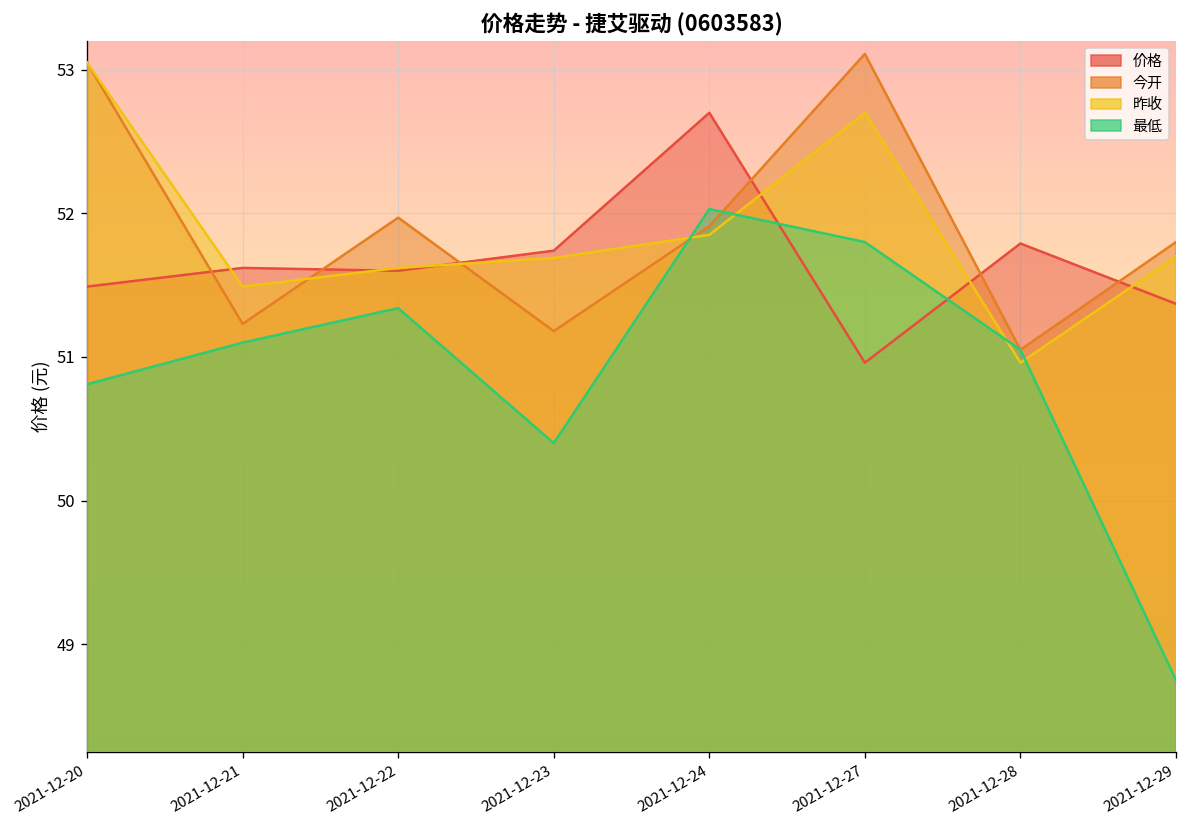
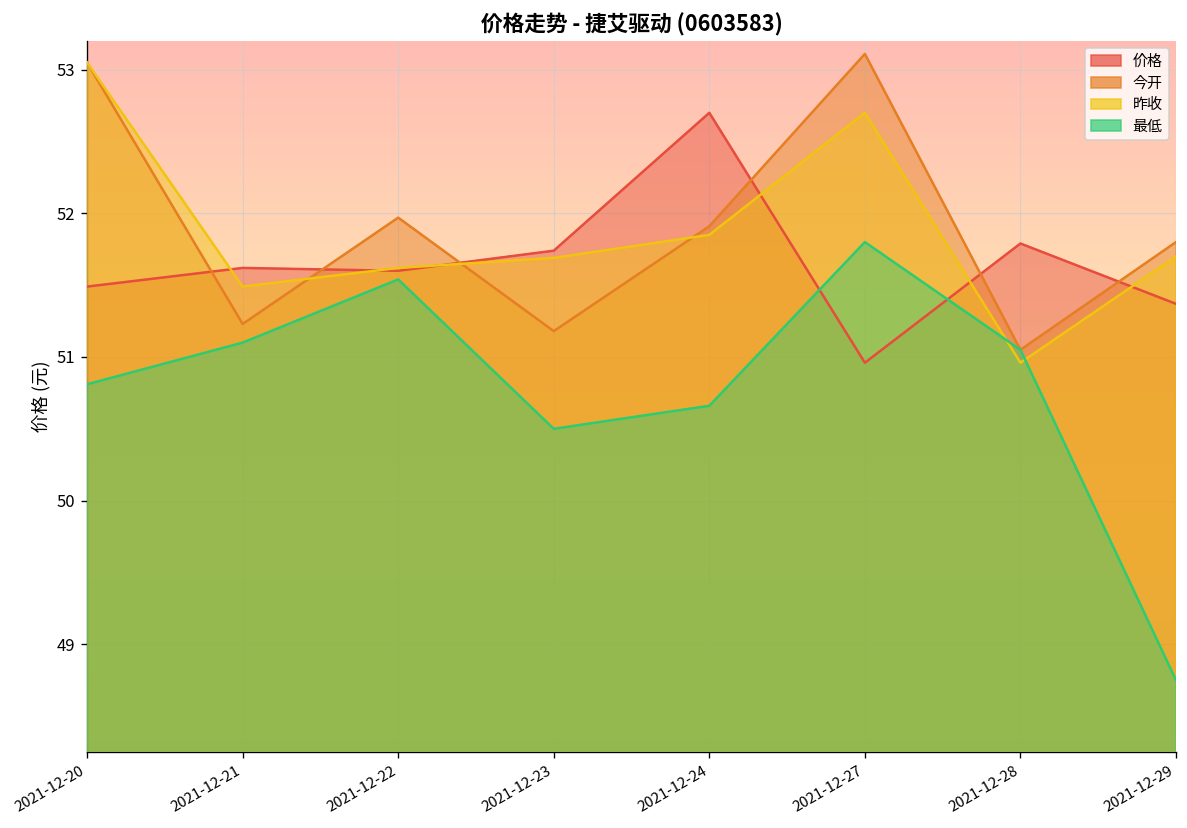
最低, 2021-12-22: 51.34 -> 51.54
最低, 2021-12-23: 50.4 -> 50.5
最低, 2021-12-24: 52.03 -> 50.66
